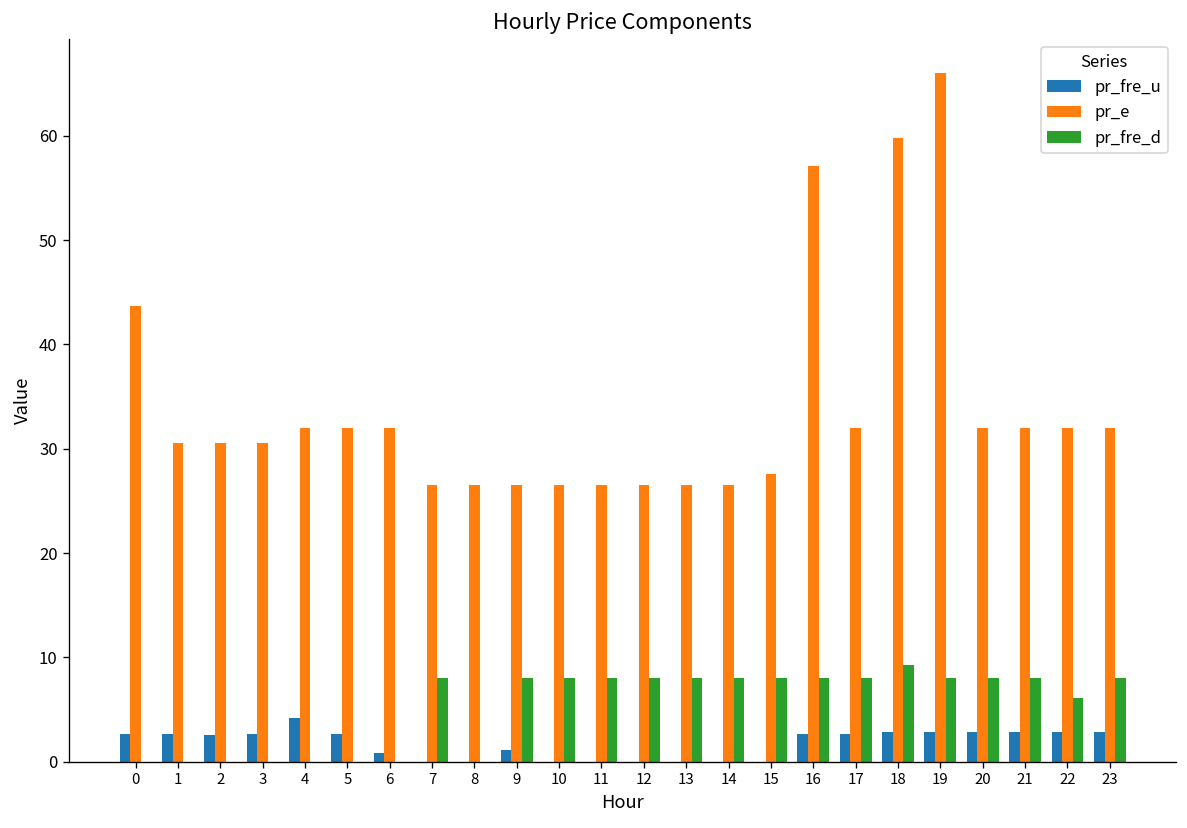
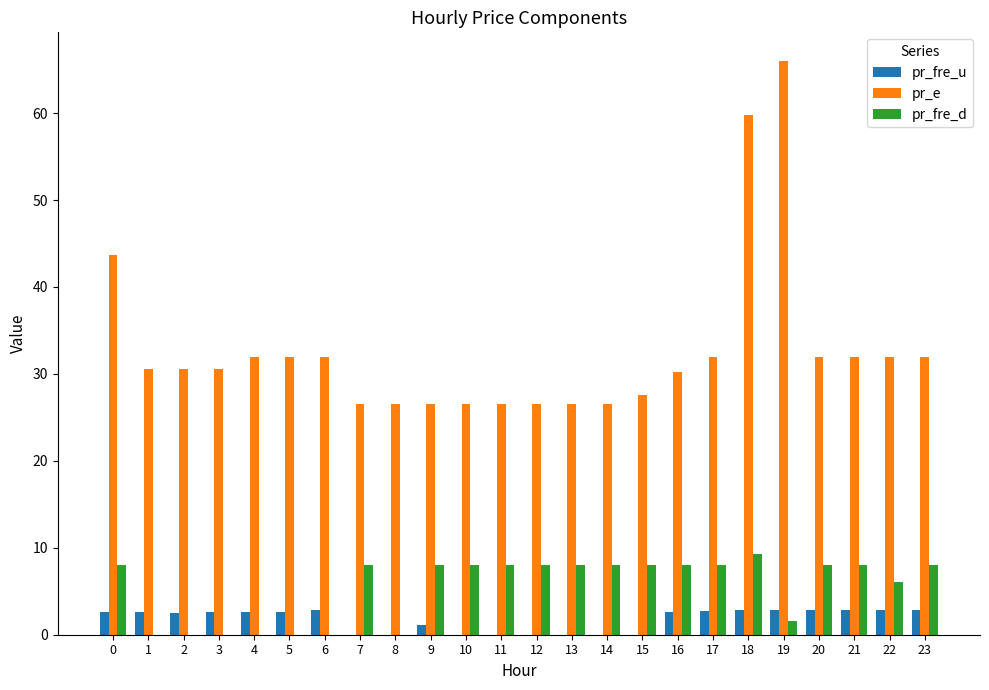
pr_fre_d, 0: 0 -> 8
pr_fre_u, 4: 4 -> 3
pr_fre_u, 6: 1 -> 3
pr_e, 16: 57 -> 30
pr_fre_d, 19: 8 -> 2
